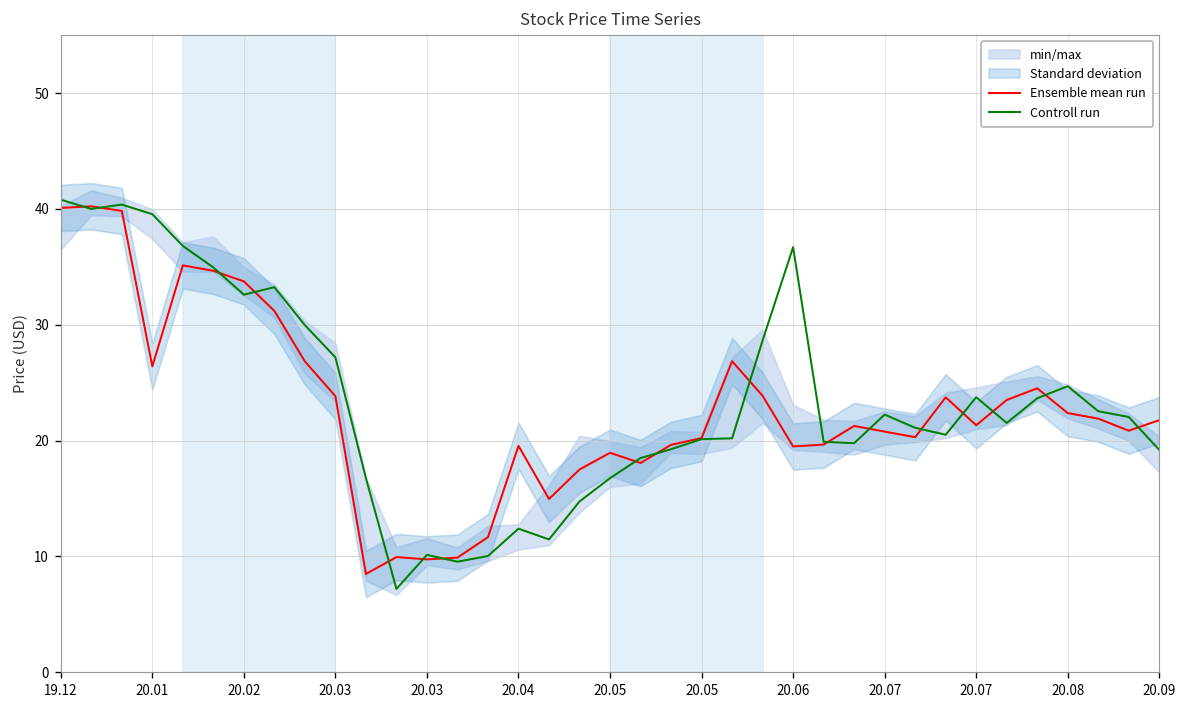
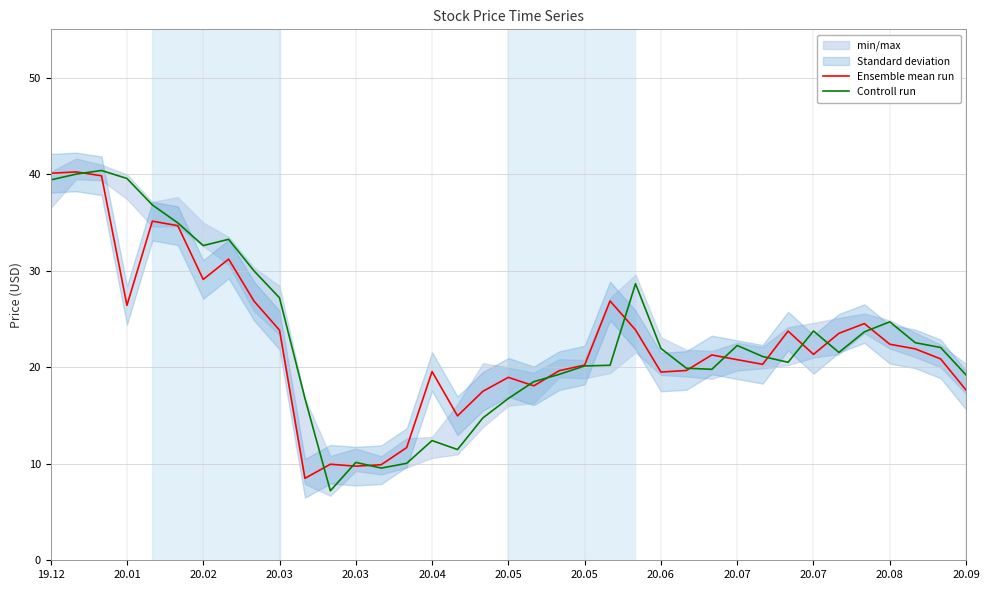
Controll run, 19.12: 41 -> 39
Ensemble mean run, 20.02: 34 -> 29
Controll run, 20.06: 37 -> 22
Ensemble mean run, 20.09: 22 -> 18
